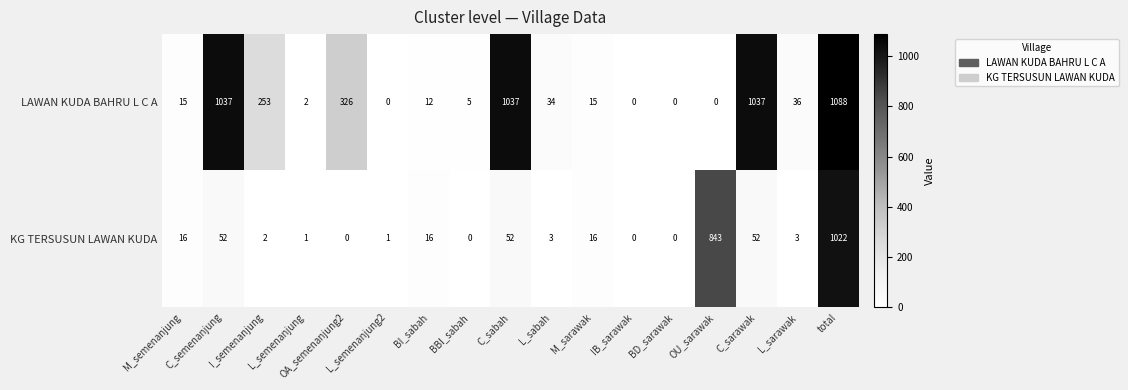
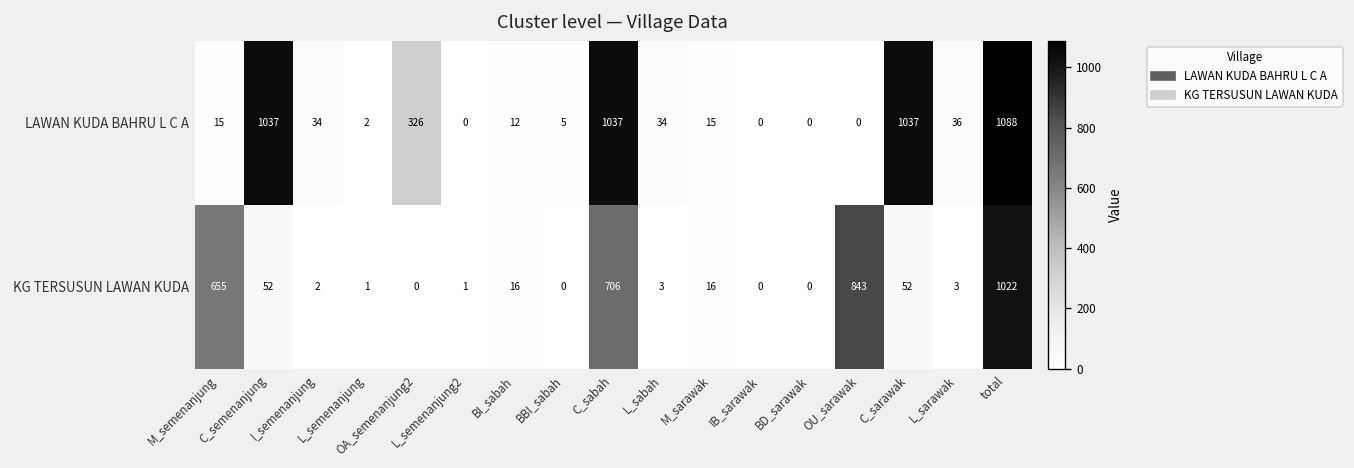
LAWAN KUDA BAHRU L C A, I_semenanjung: 253 -> 34
KG TERSUSUN LAWAN KUDA, M_semenanjung: 16 -> 655
KG TERSUSUN LAWAN KUDA, C_sabah: 52 -> 706
